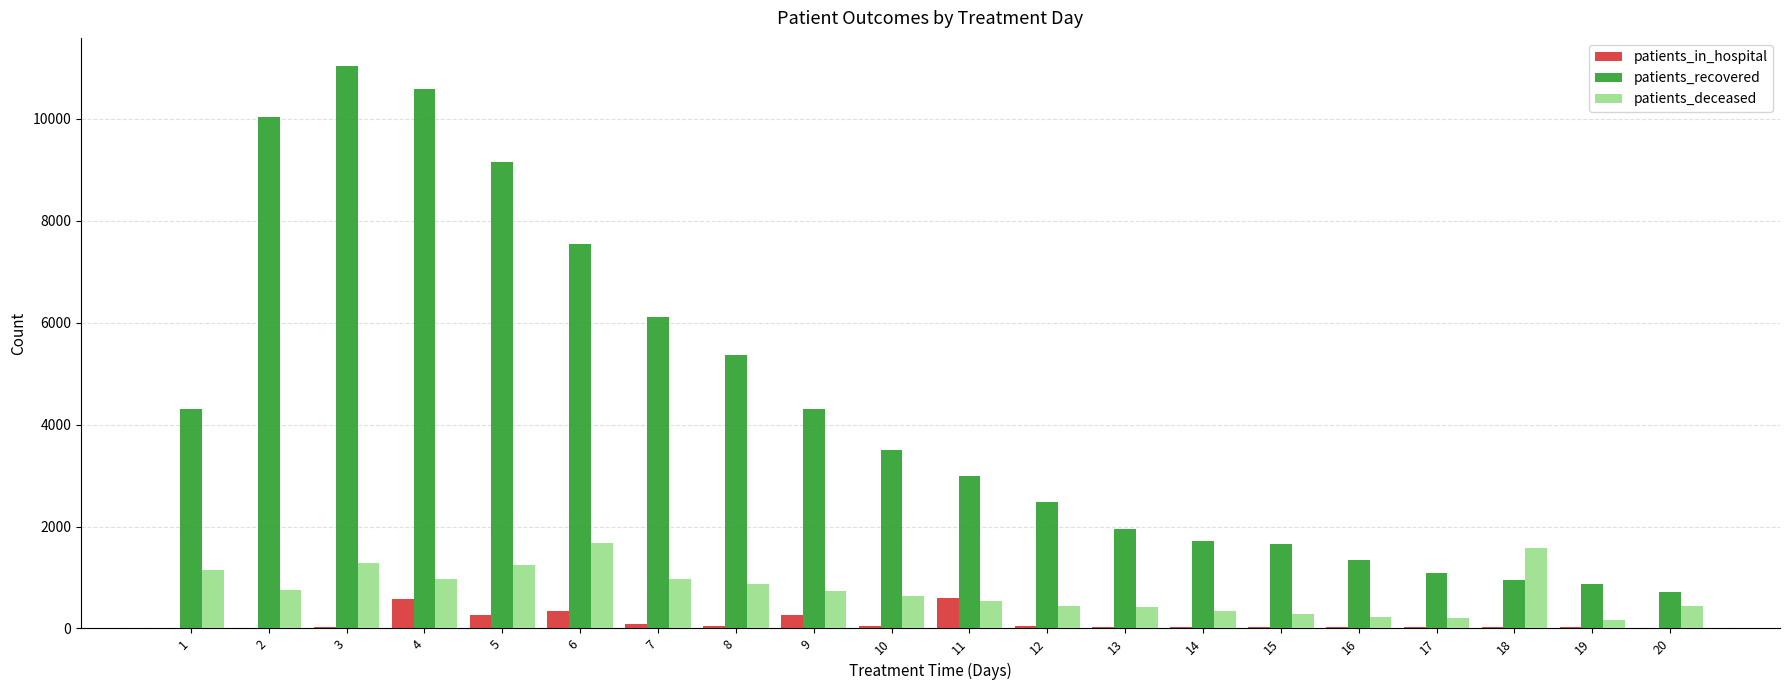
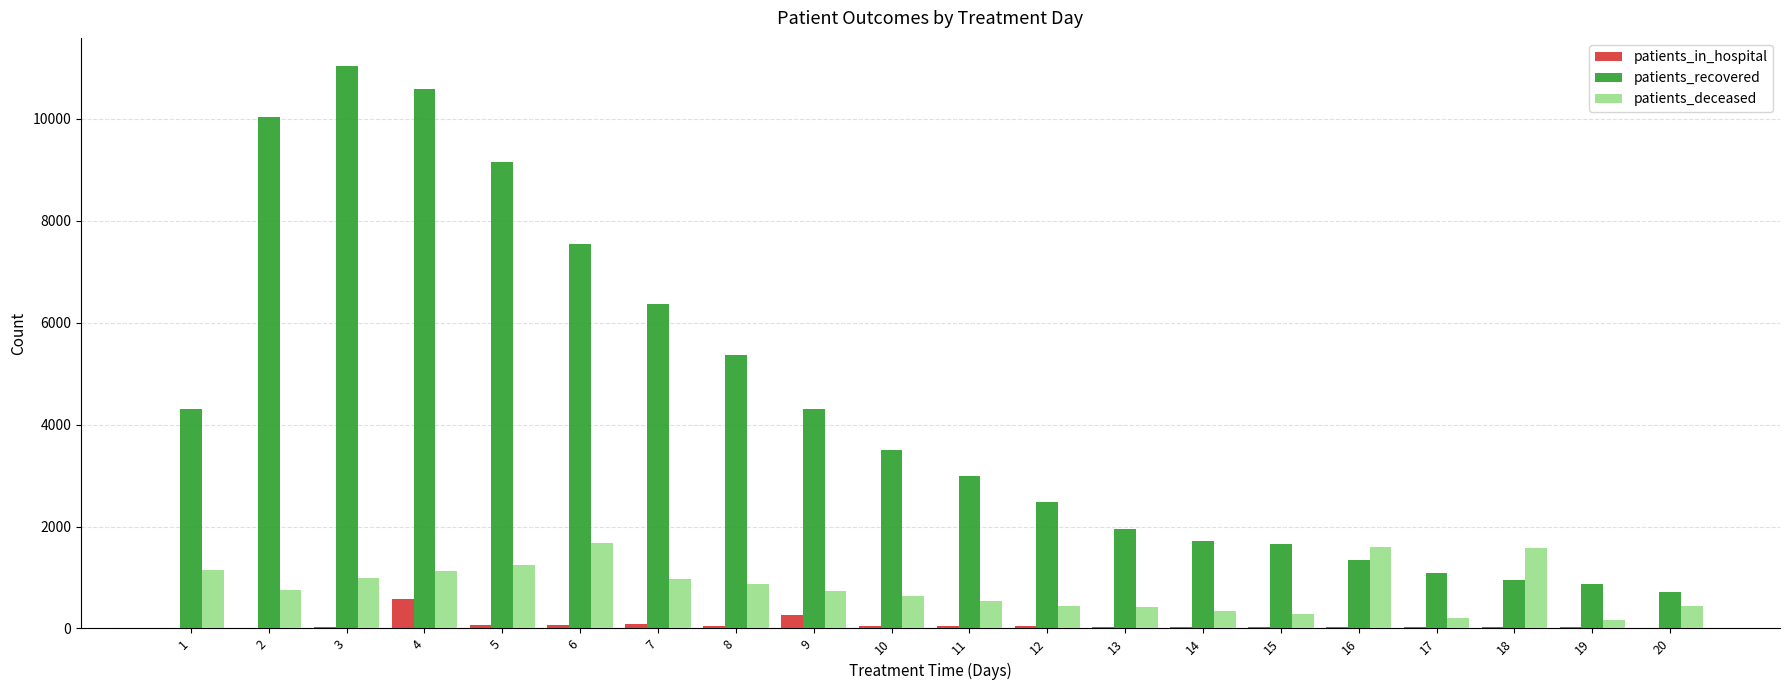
patients_deceased, 3: 1300 -> 1000
patients_deceased, 4: 1000 -> 1100
patients_in_hospital, 5: 300 -> 100
patients_in_hospital, 6: 300 -> 100
patients_recovered, 7: 6100 -> 6400
patients_in_hospital, 11: 600 -> 0
patients_deceased, 16: 200 -> 1600
